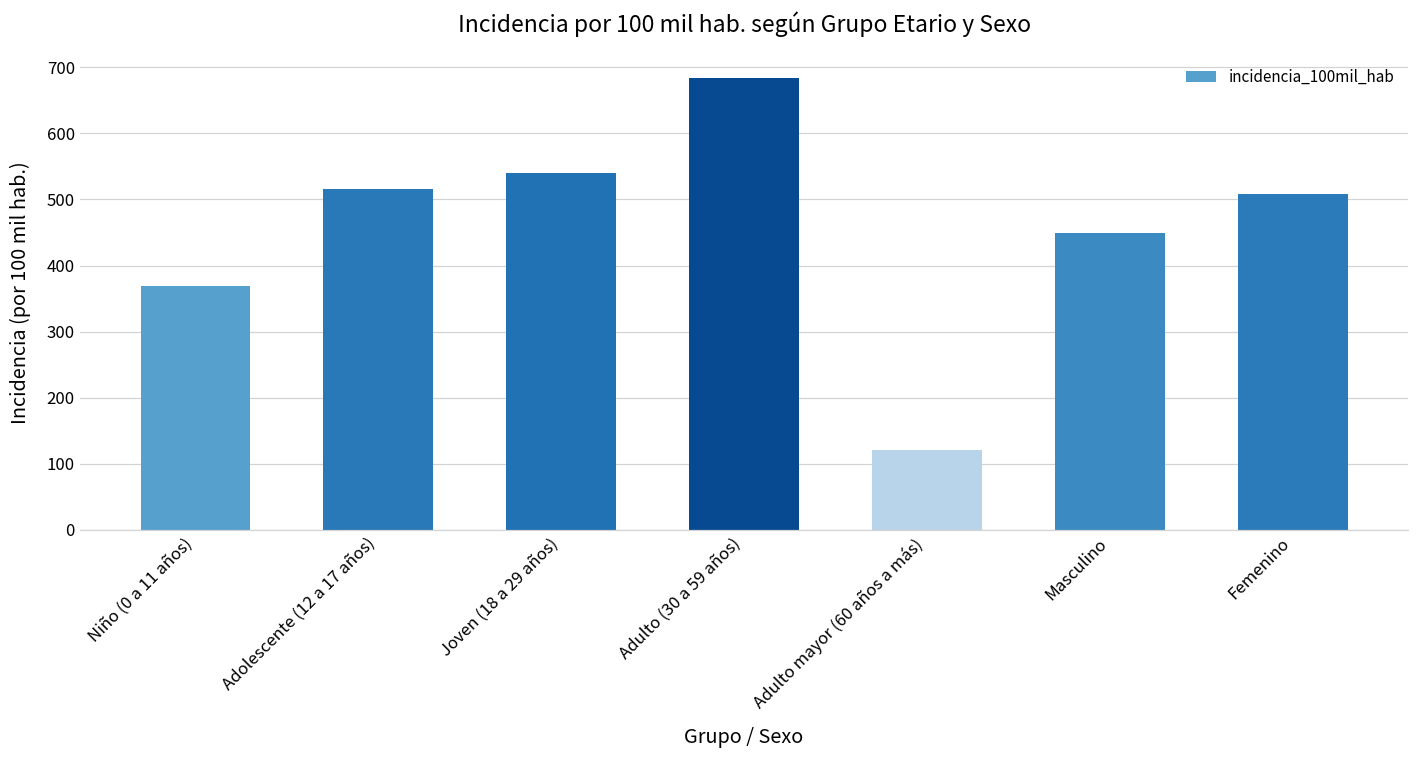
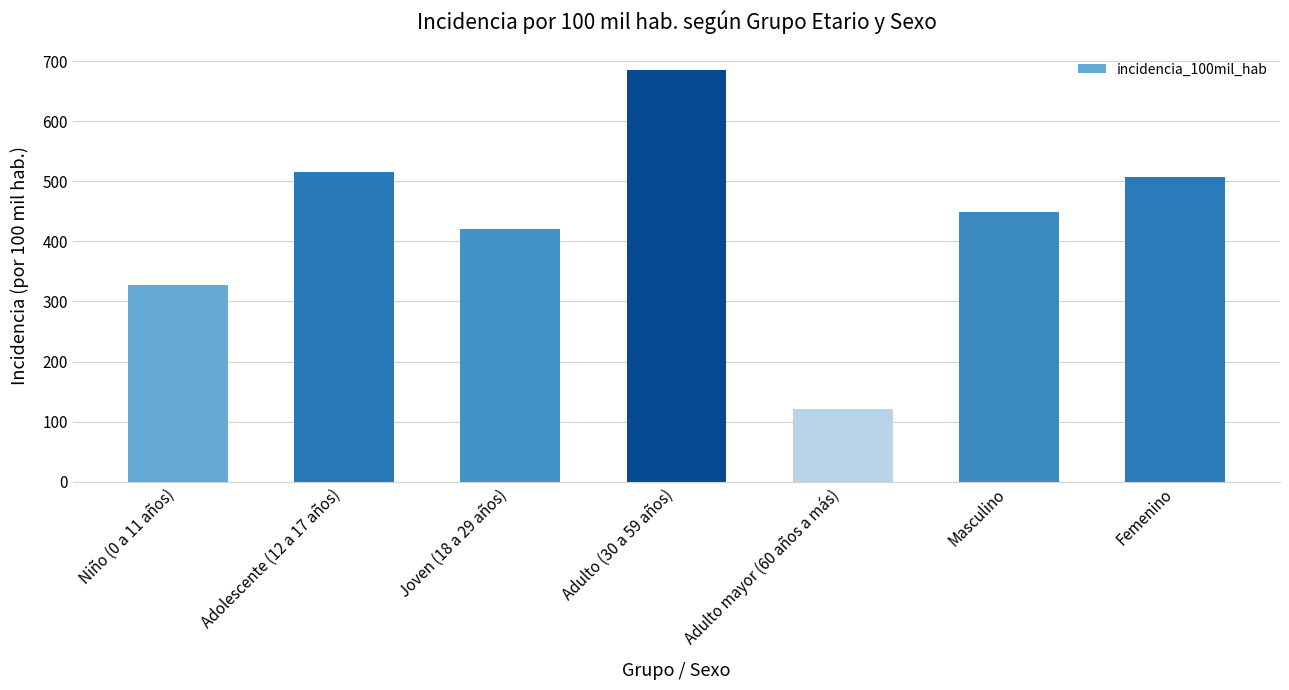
Niño (0 a 11 años): 370 -> 330
Joven (18 a 29 años): 540 -> 420
